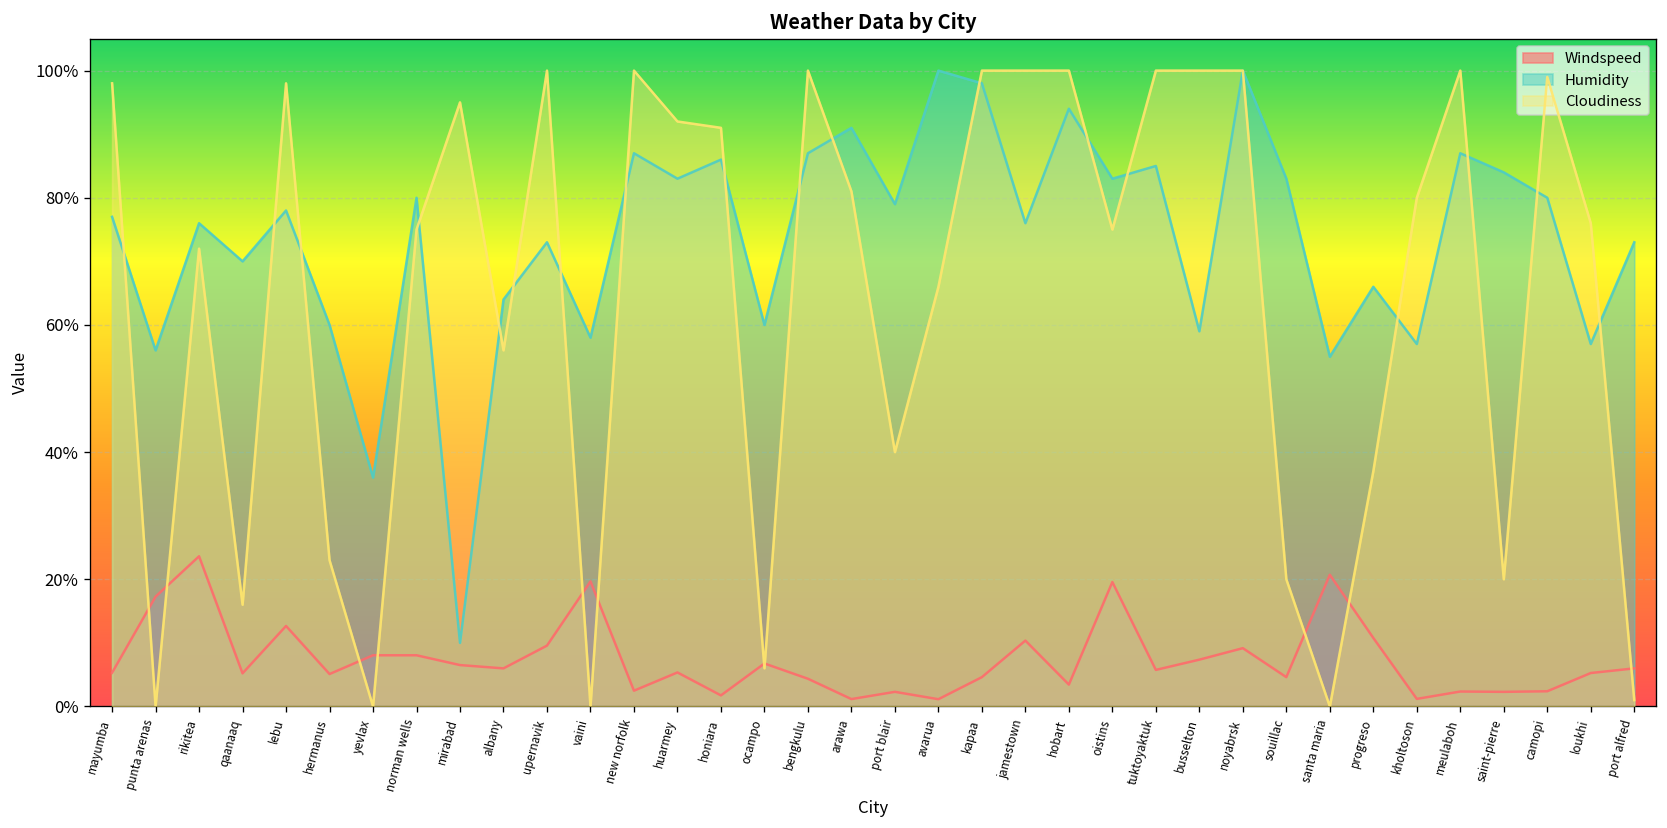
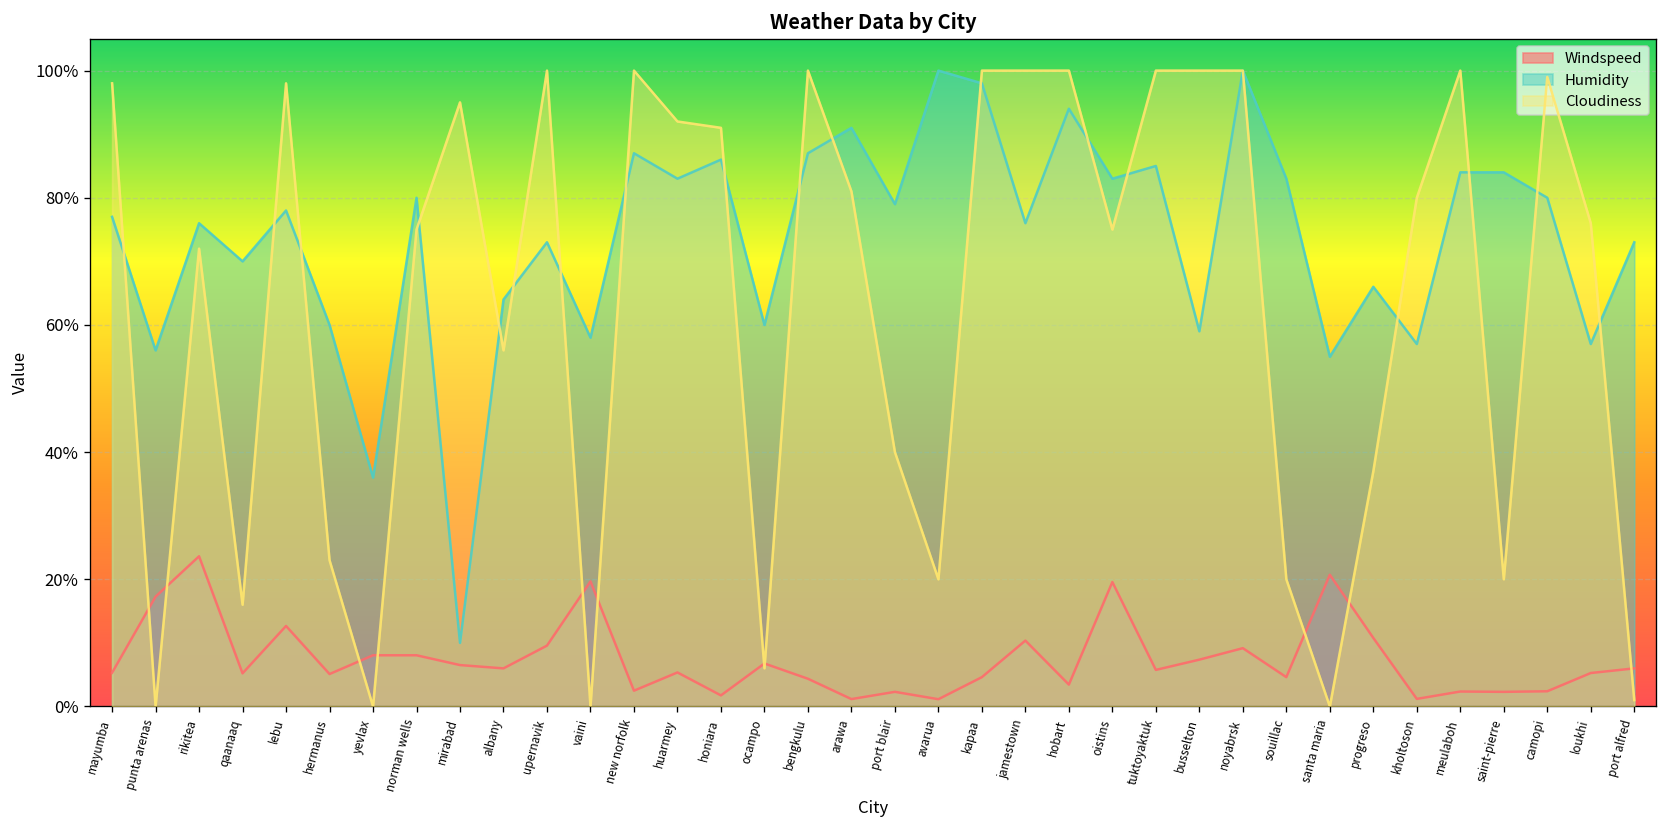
Cloudiness, avarua: 66% -> 20%
Humidity, meulaboh: 87% -> 84%
